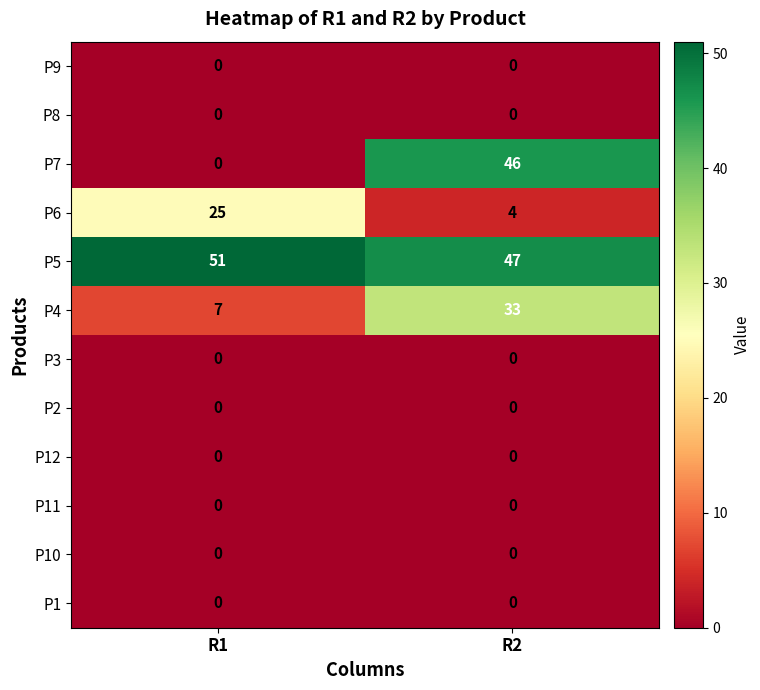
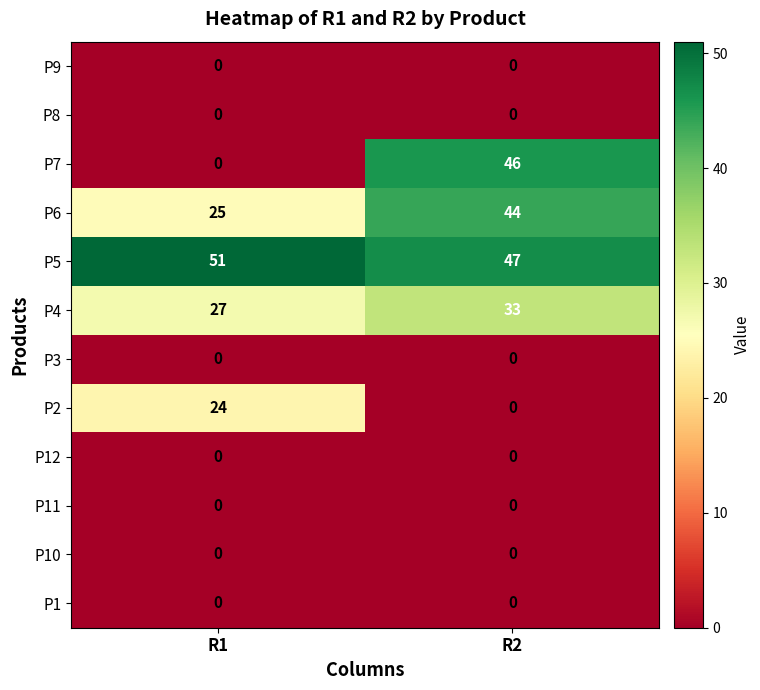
P6, R2: 4 -> 44
P4, R1: 7 -> 27
P2, R1: 0 -> 24
